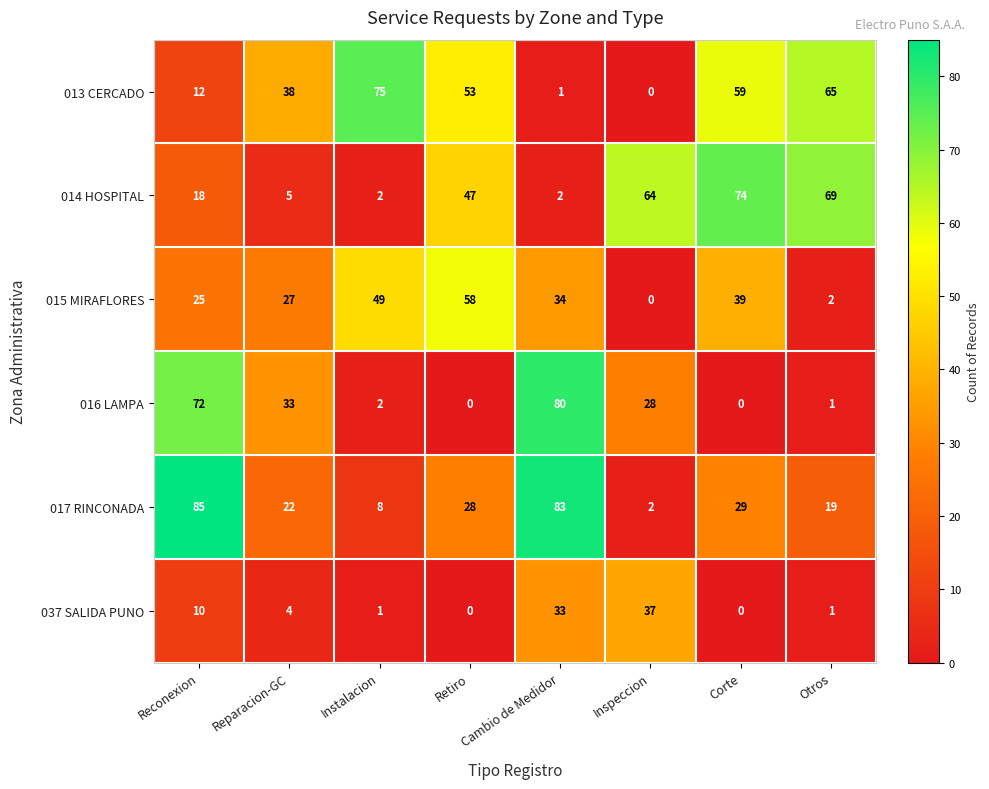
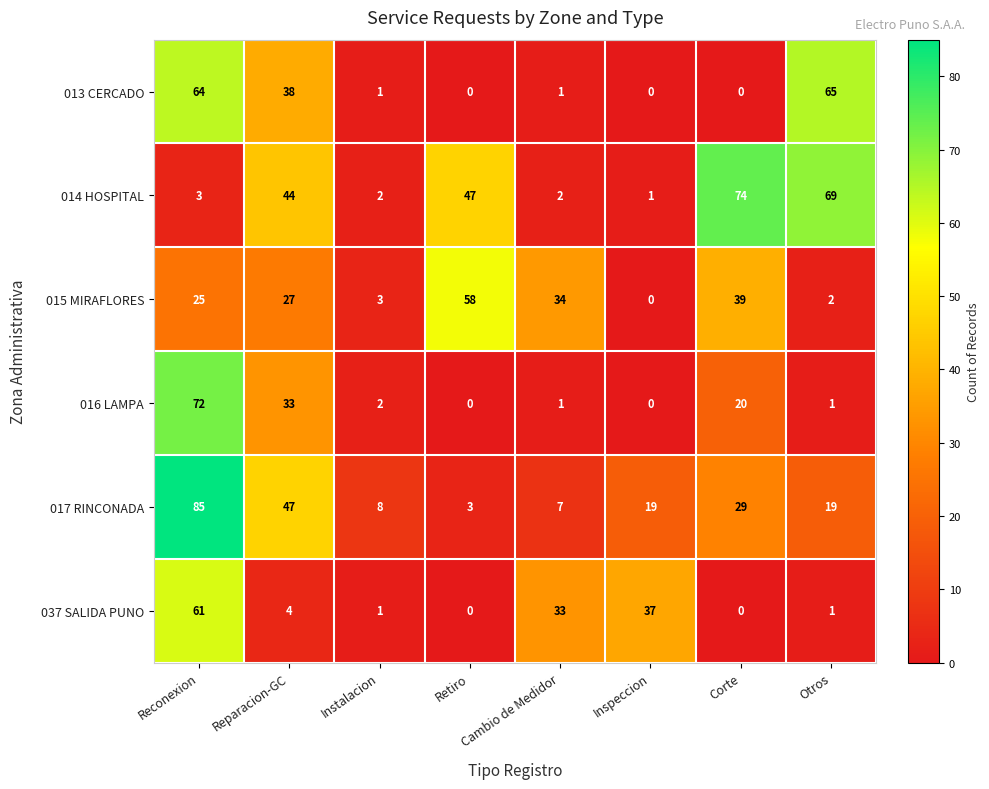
013 CERCADO, Reconexion: 12 -> 64
013 CERCADO, Instalacion: 75 -> 1
013 CERCADO, Retiro: 53 -> 0
013 CERCADO, Corte: 59 -> 0
014 HOSPITAL, Reconexion: 18 -> 3
014 HOSPITAL, Reparacion-GC: 5 -> 44
014 HOSPITAL, Inspeccion: 64 -> 1
015 MIRAFLORES, Instalacion: 49 -> 3
016 LAMPA, Cambio de Medidor: 80 -> 1
016 LAMPA, Inspeccion: 28 -> 0
016 LAMPA, Corte: 0 -> 20
017 RINCONADA, Reparacion-GC: 22 -> 47
017 RINCONADA, Retiro: 28 -> 3
017 RINCONADA, Cambio de Medidor: 83 -> 7
017 RINCONADA, Inspeccion: 2 -> 19
037 SALIDA PUNO, Reconexion: 10 -> 61
